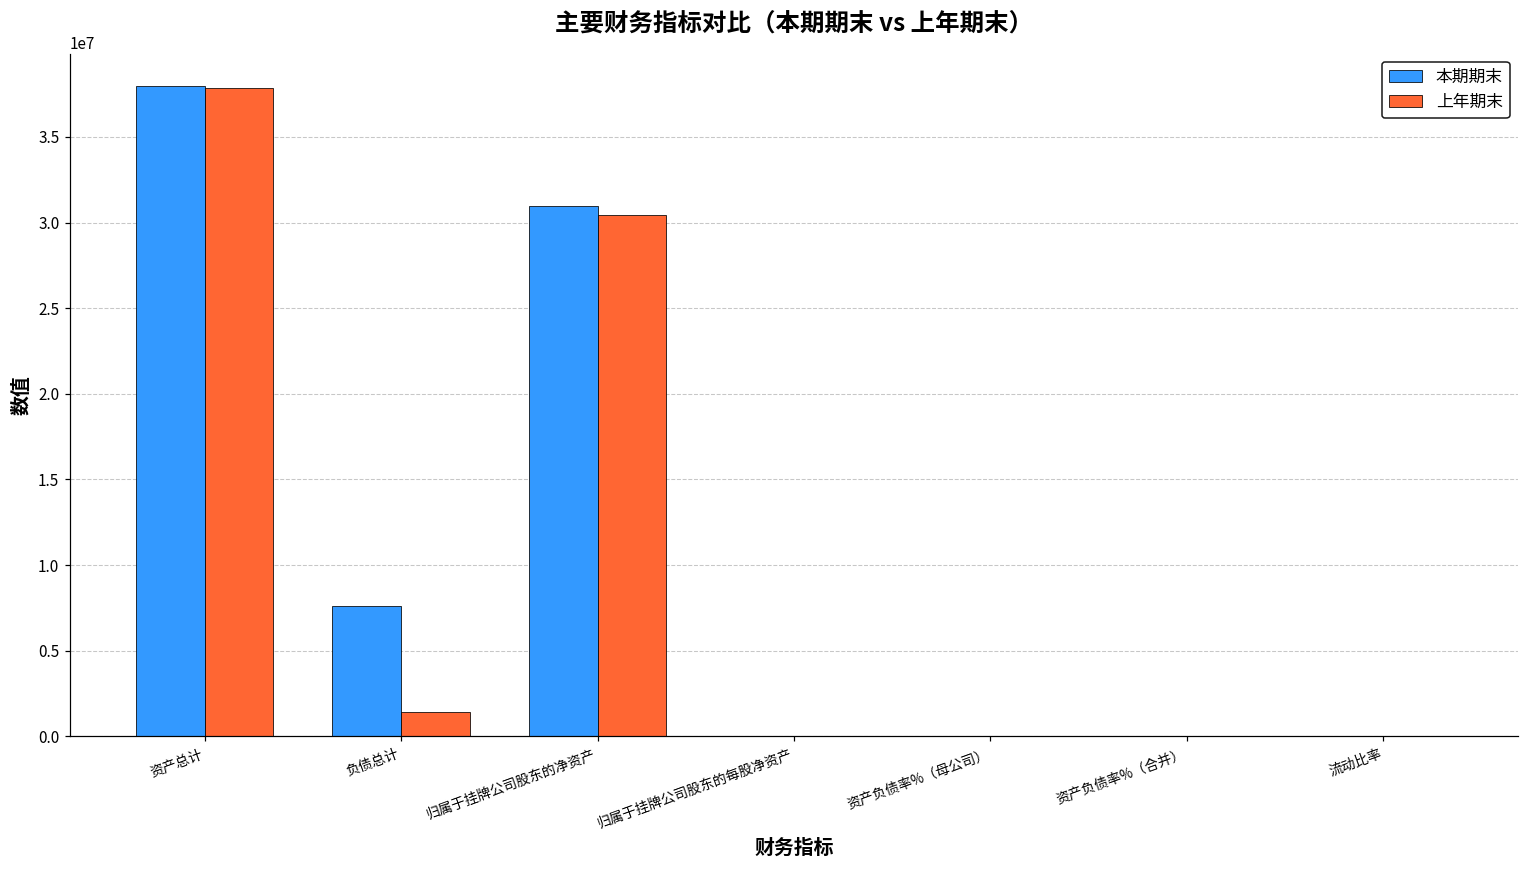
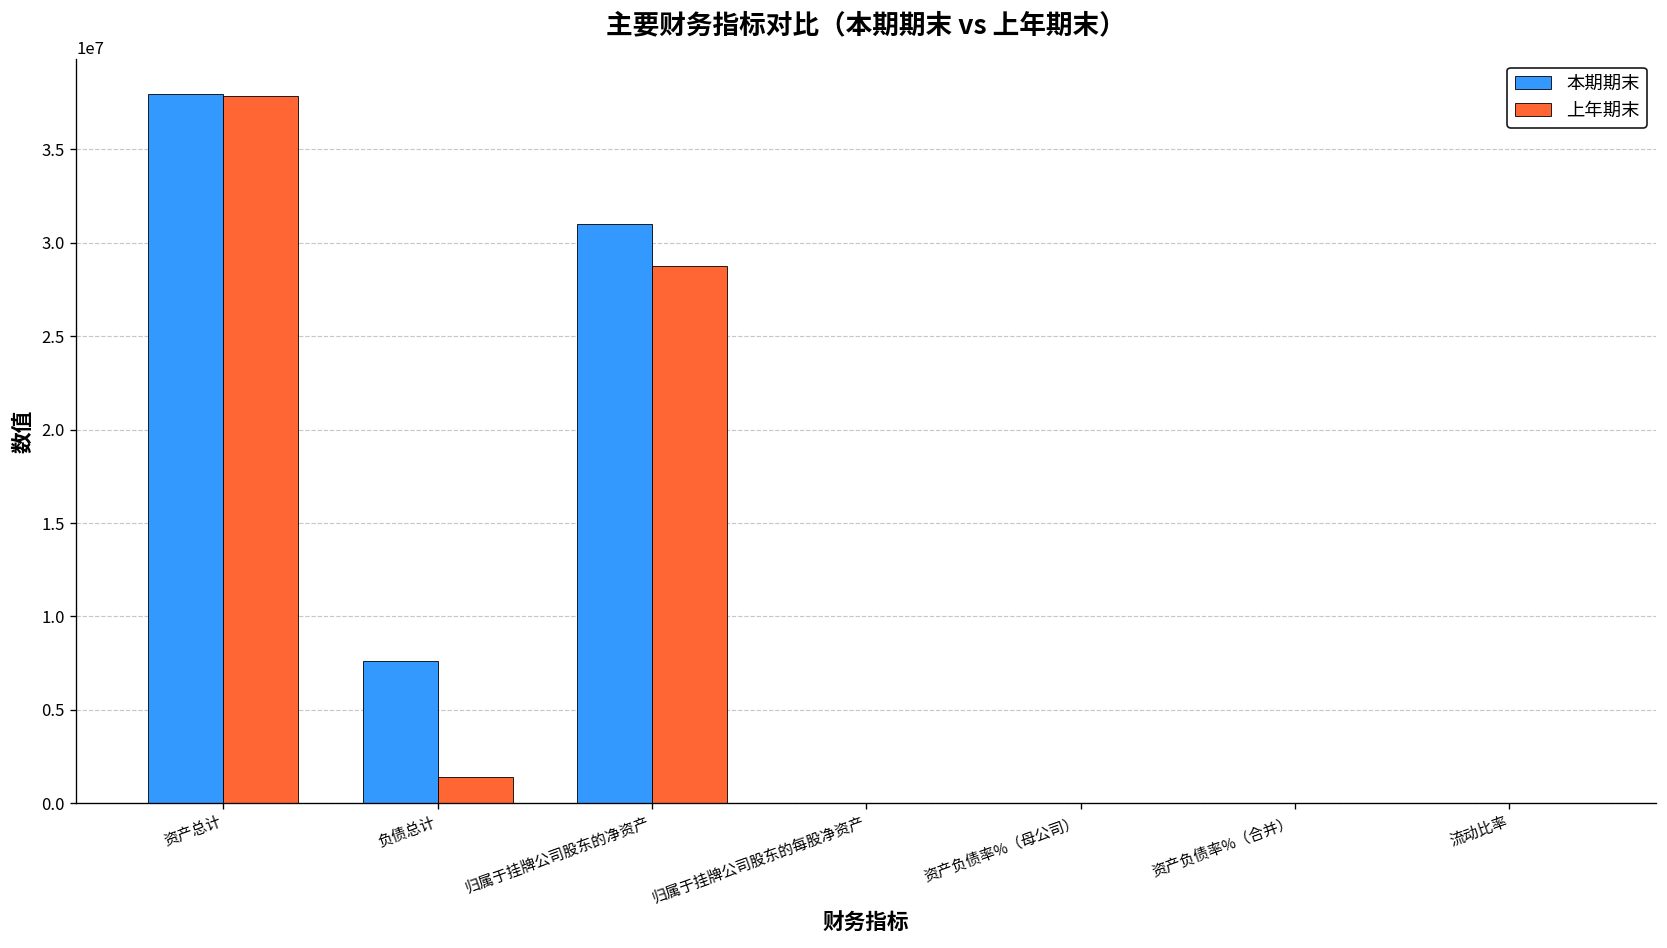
上年期末, 归属于挂牌公司股东的净资产: 30500000 -> 28800000
